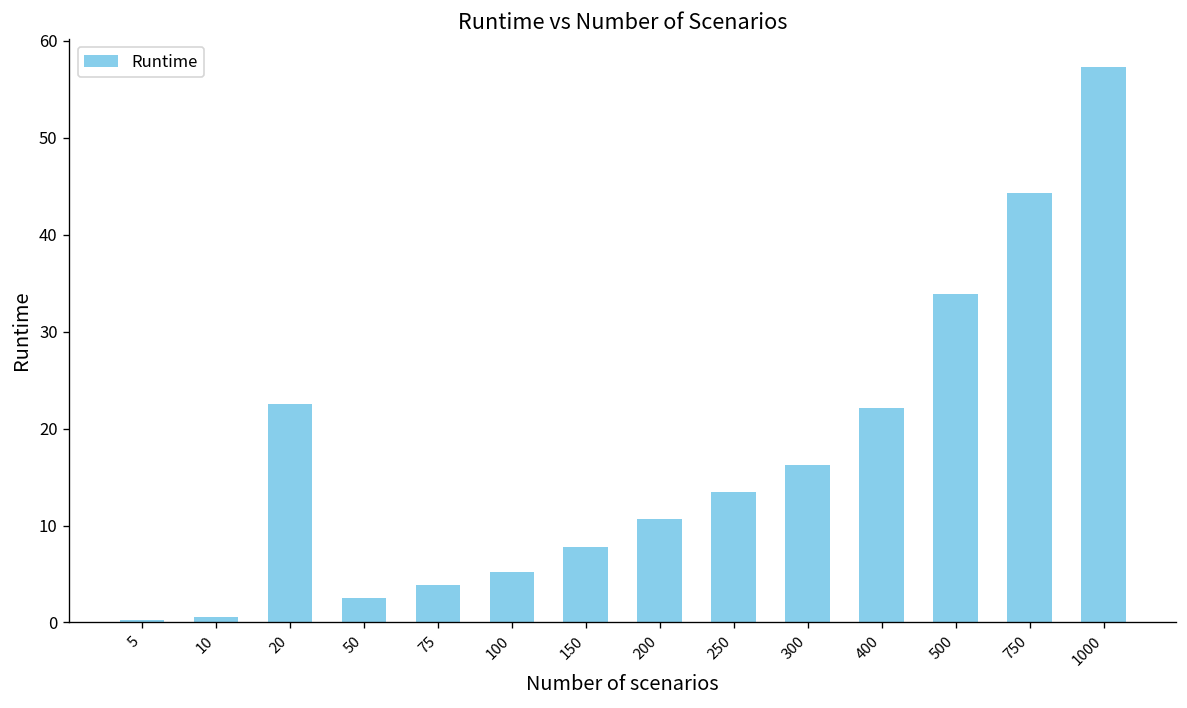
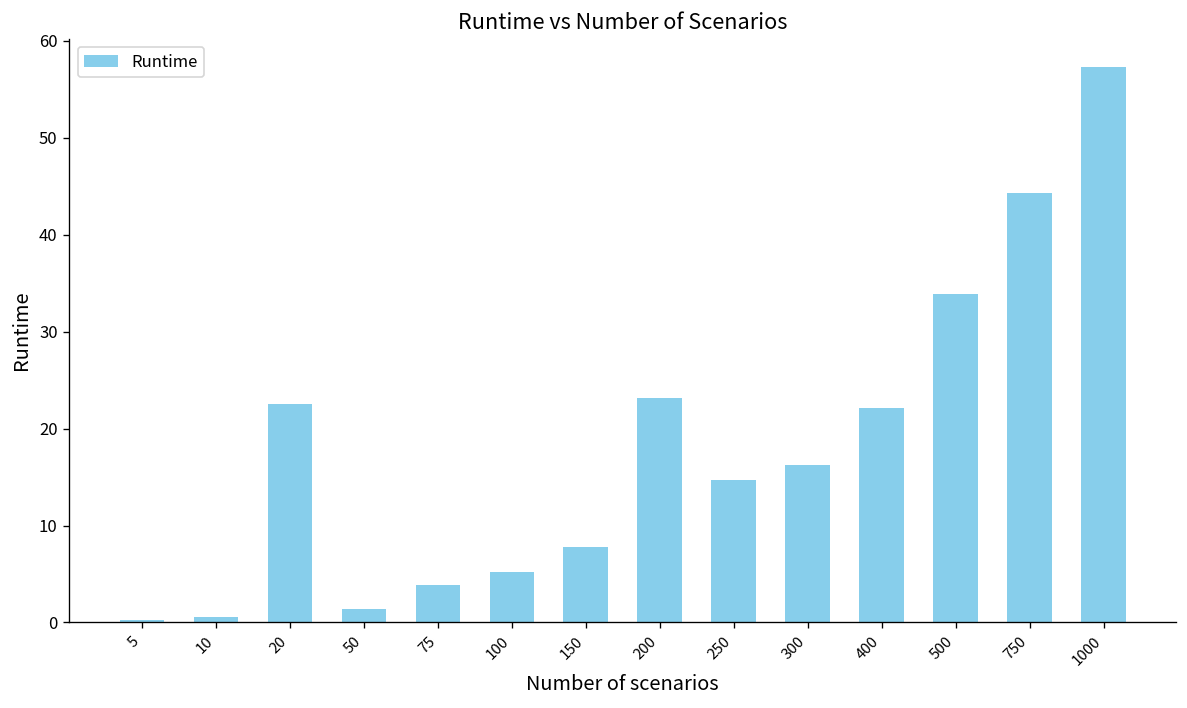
50: 3 -> 1
200: 11 -> 23
250: 13 -> 15
